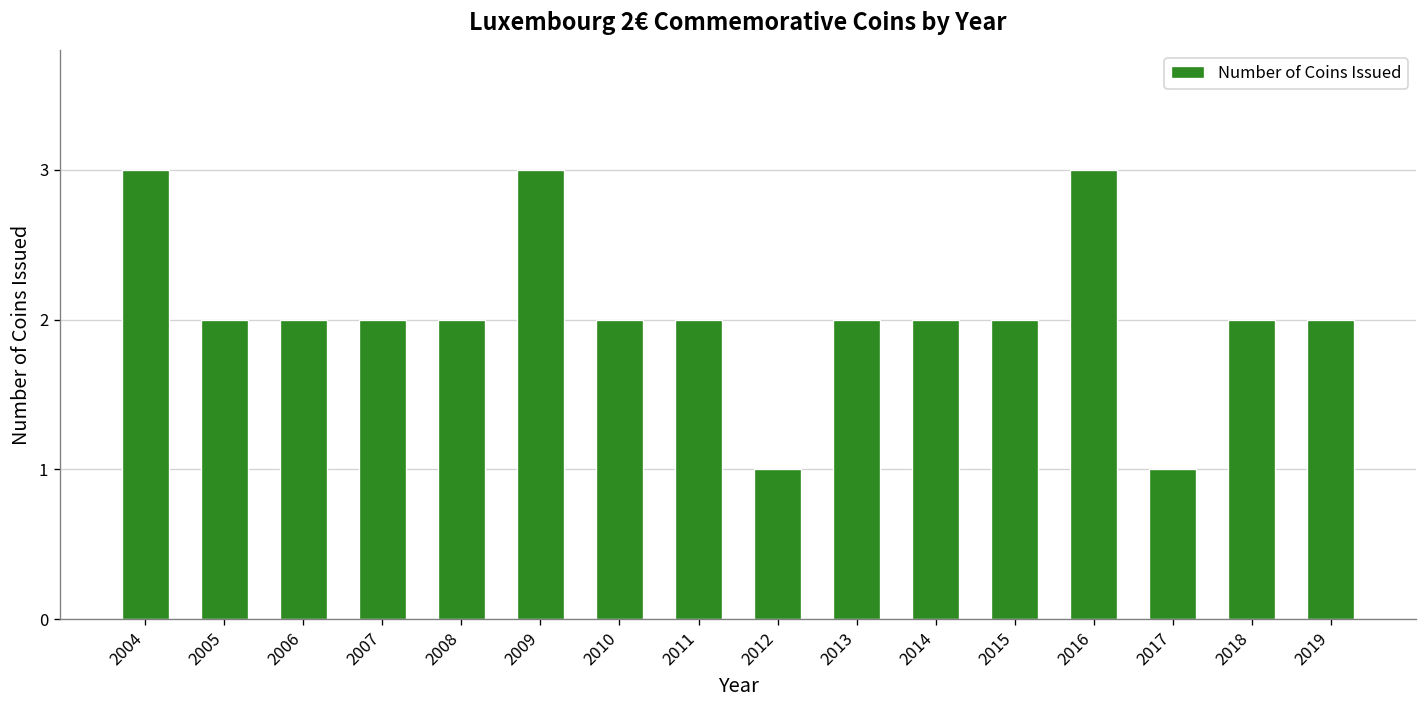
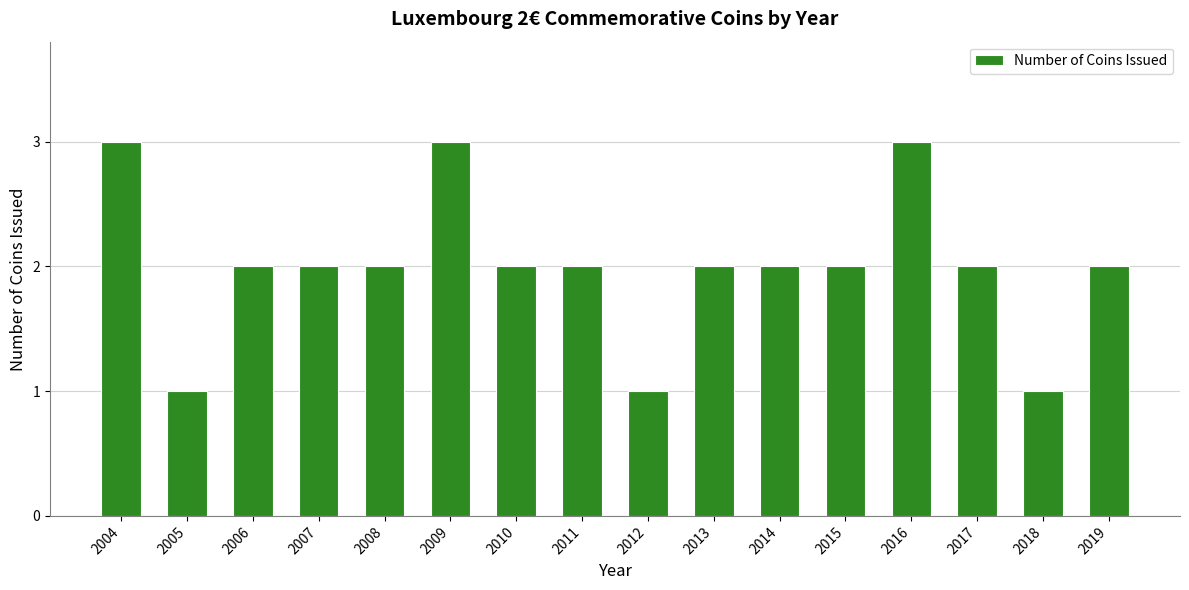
2005: 2 -> 1
2017: 1 -> 2
2018: 2 -> 1
